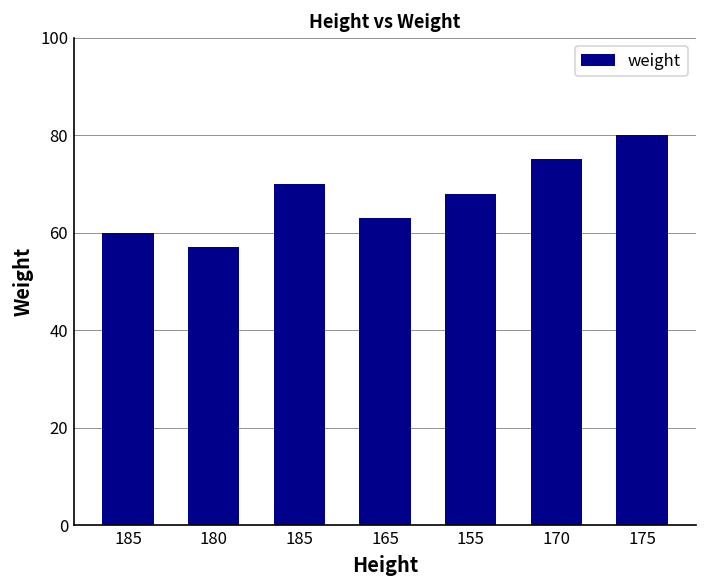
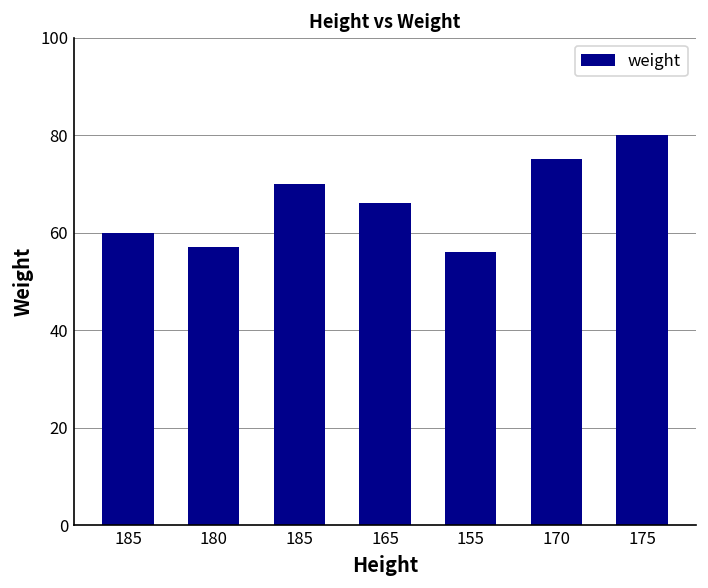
165: 63 -> 66
155: 68 -> 56
